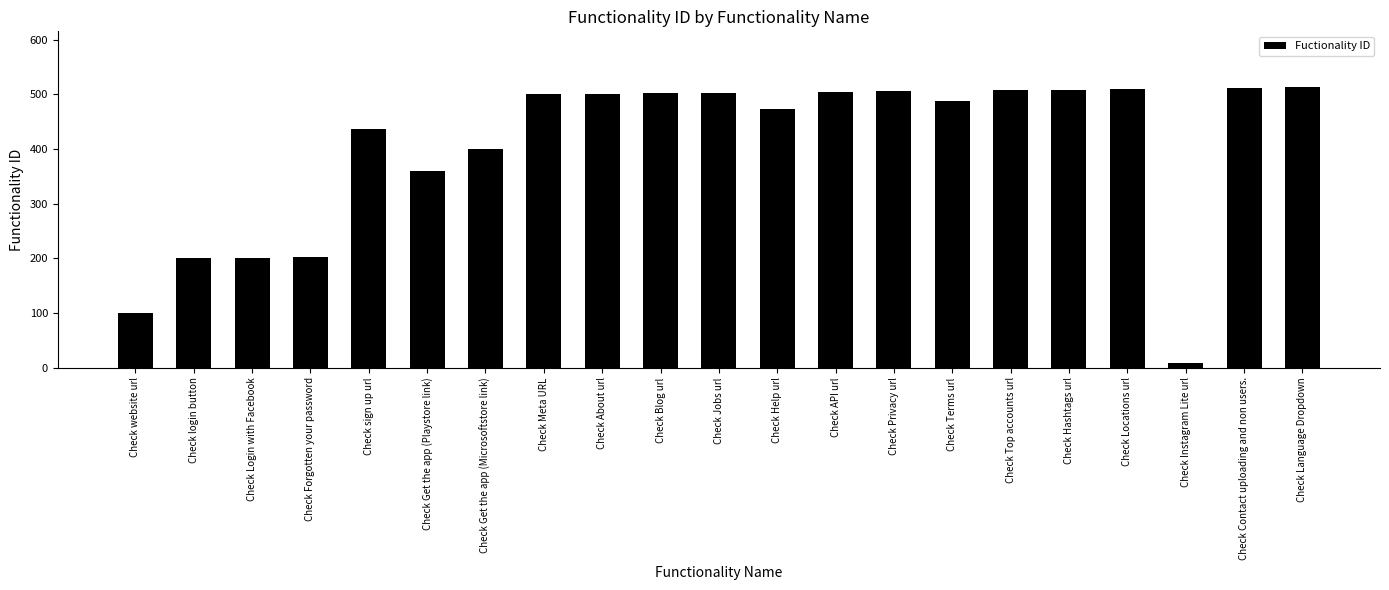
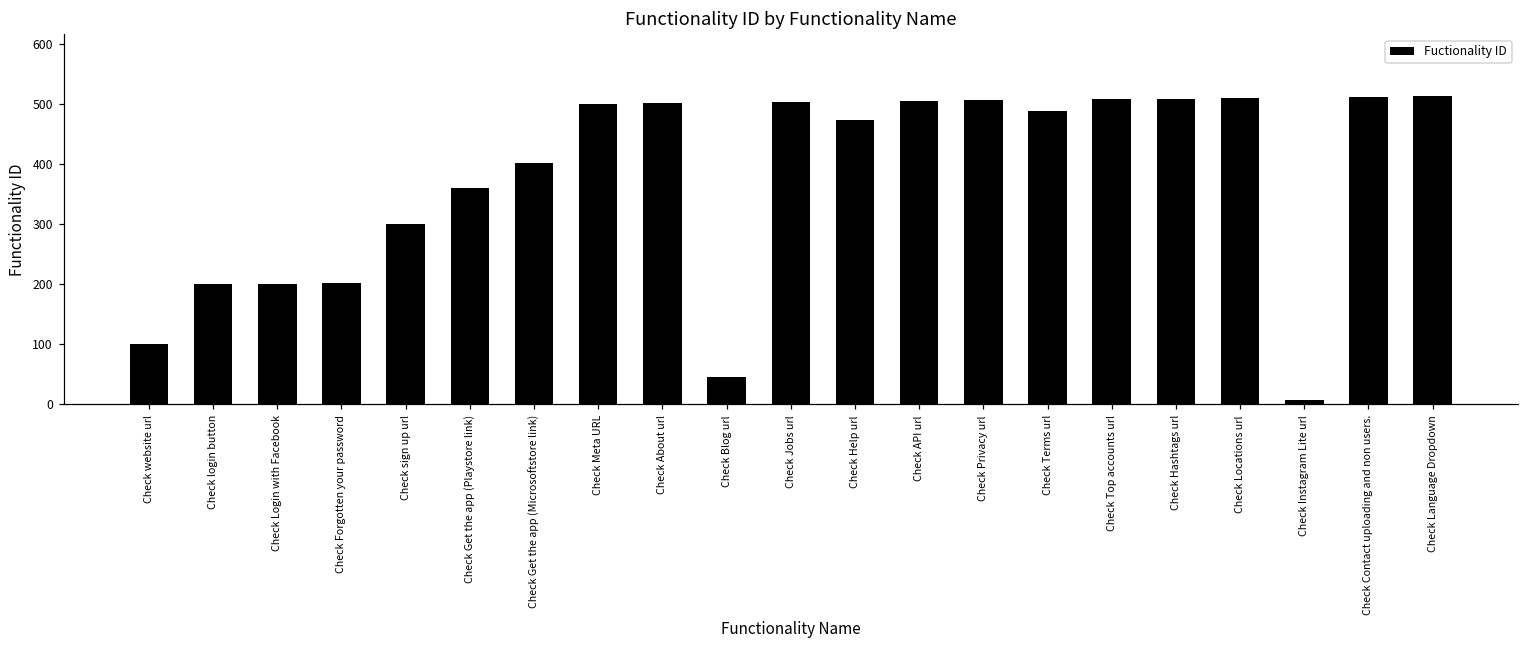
Check sign up url: 440 -> 300
Check Blog url: 500 -> 50
